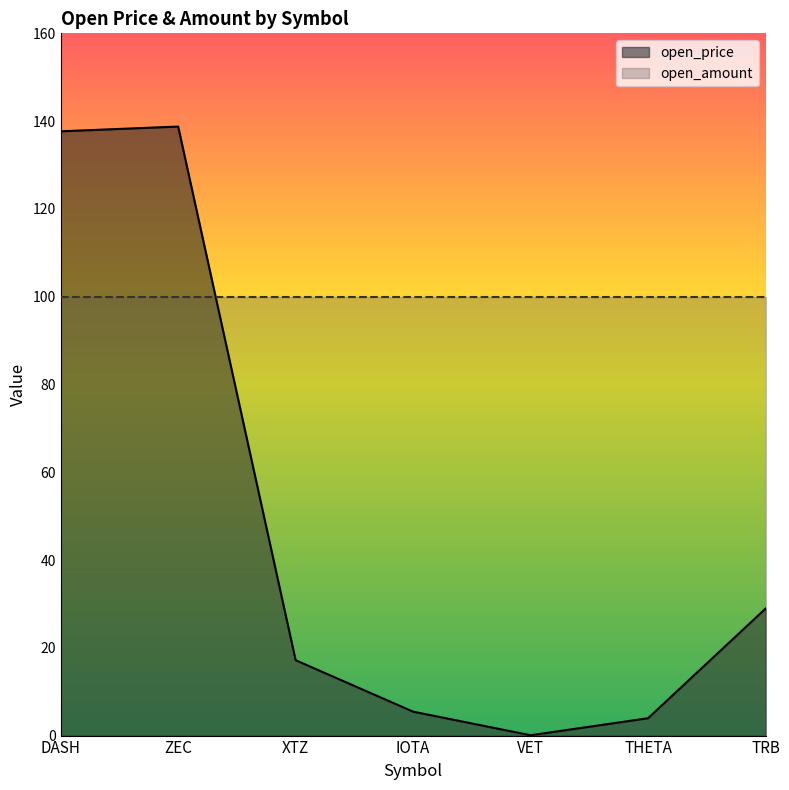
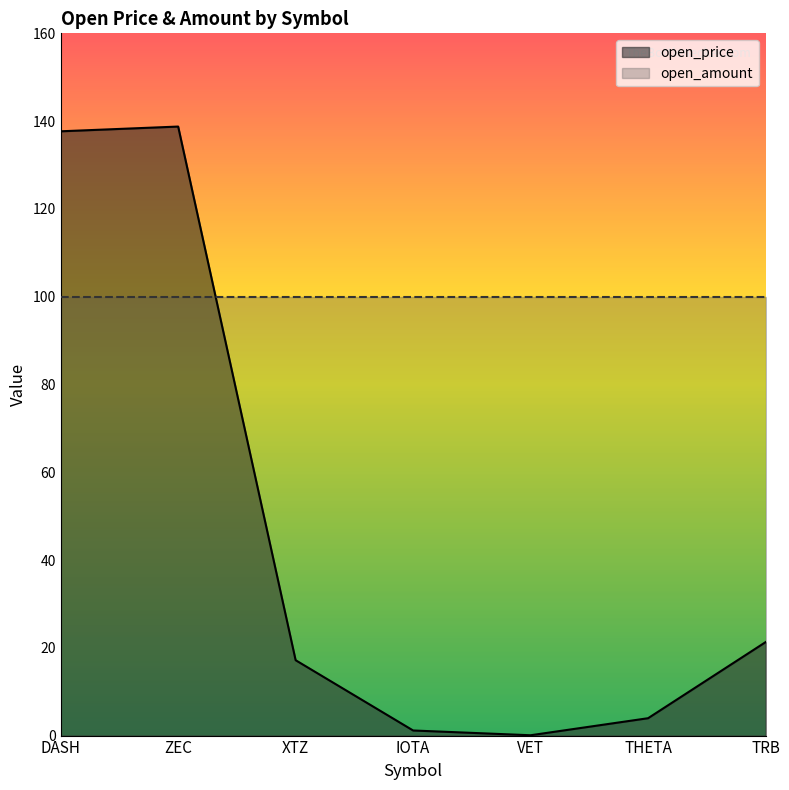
open_price, IOTA: 5 -> 1
open_price, TRB: 29 -> 21
